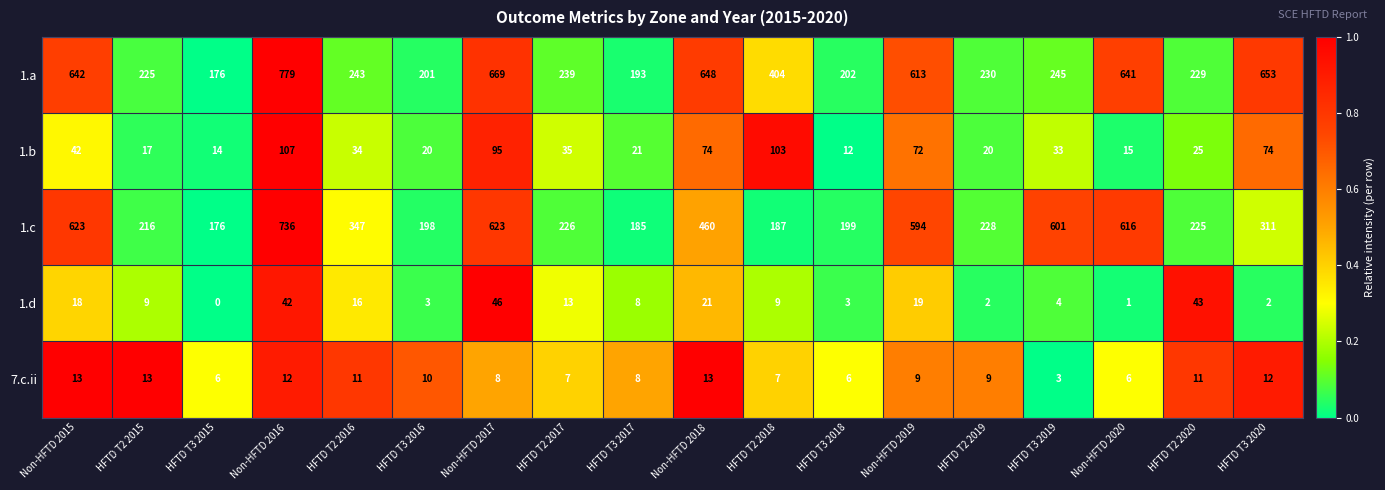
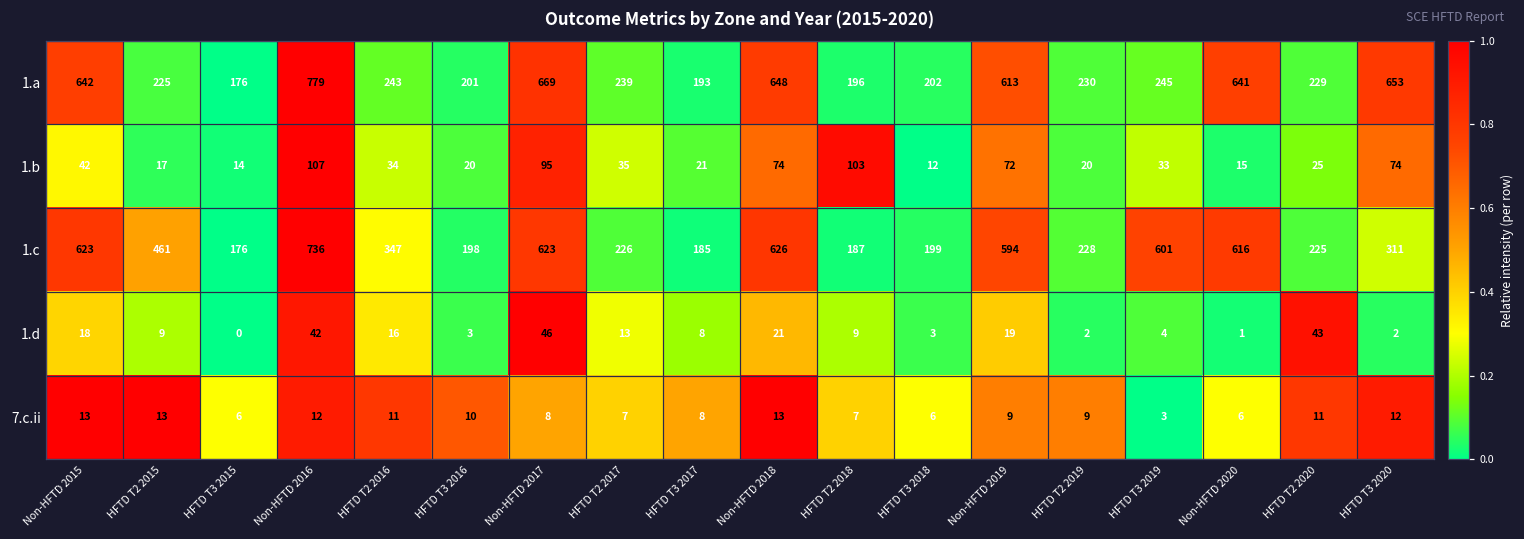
1.a, HFTD T2 2018: 404 -> 196
1.c, HFTD T2 2015: 216 -> 461
1.c, Non-HFTD 2018: 460 -> 626
